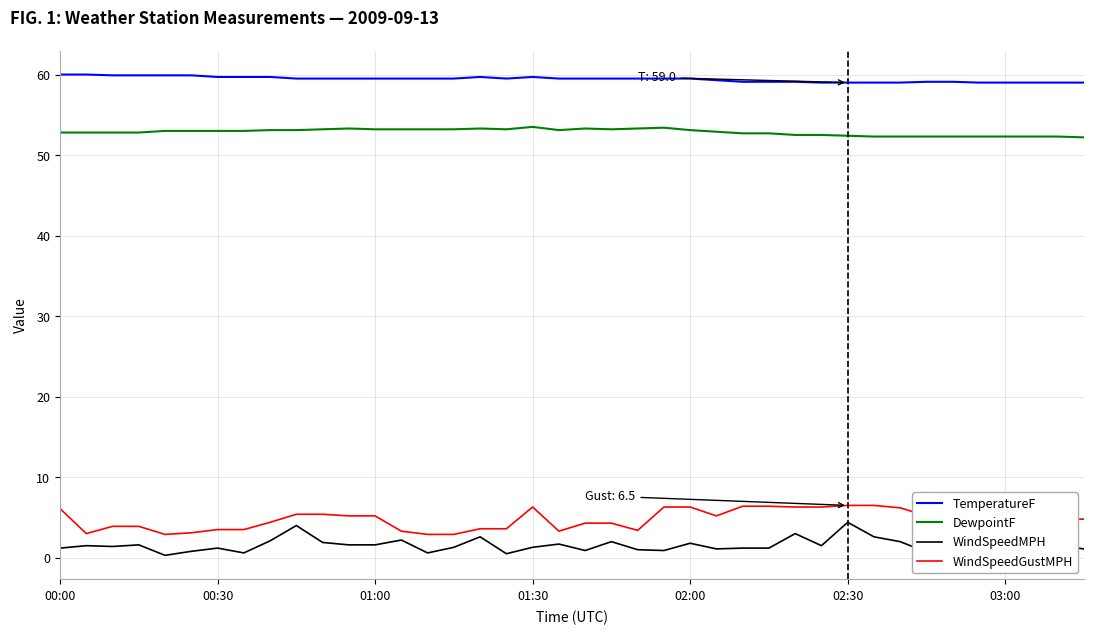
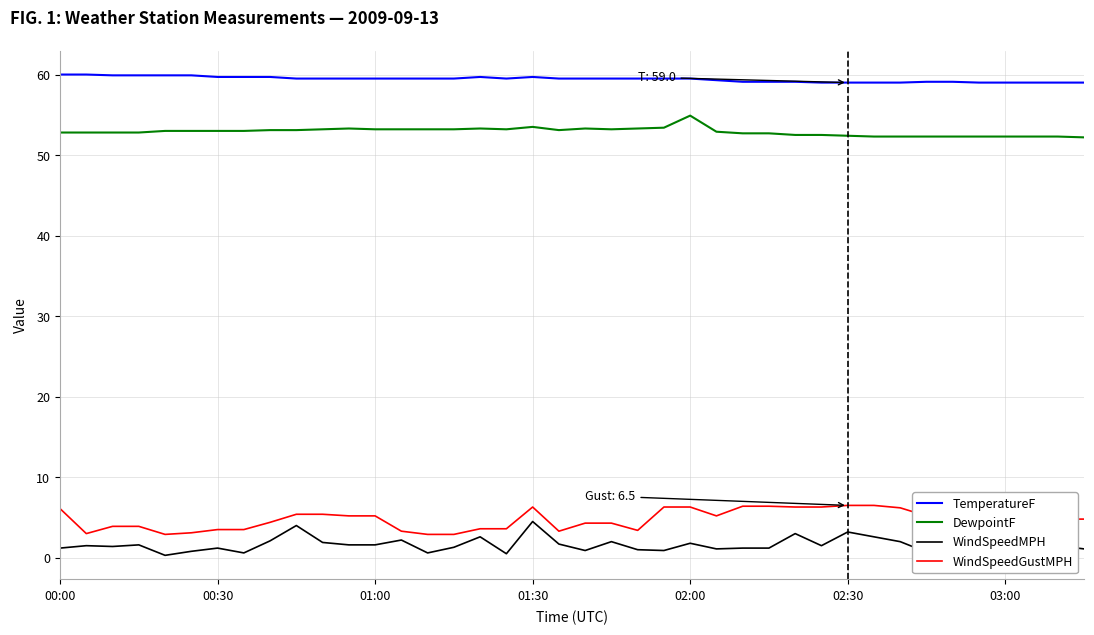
WindSpeedMPH, 01:30: 1 -> 5
DewpointF, 02:00: 53 -> 55
WindSpeedMPH, 02:30: 4 -> 3
